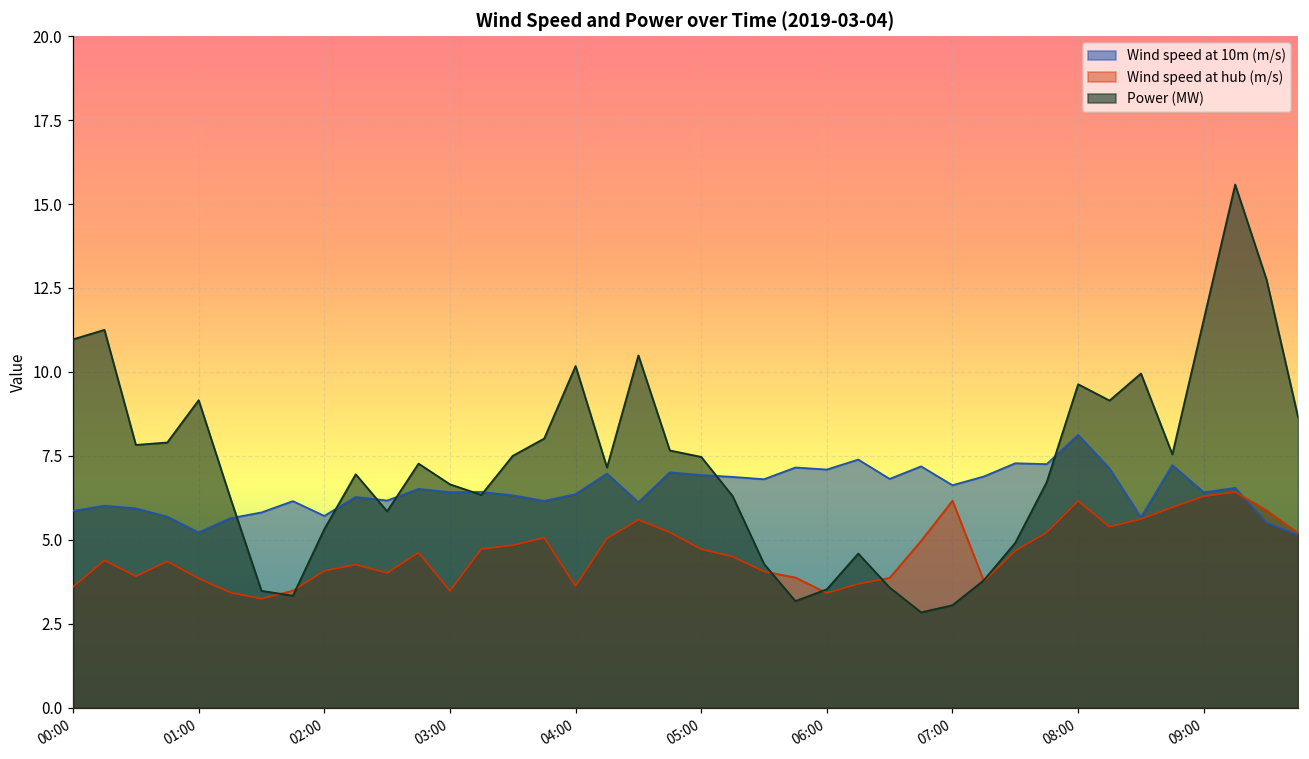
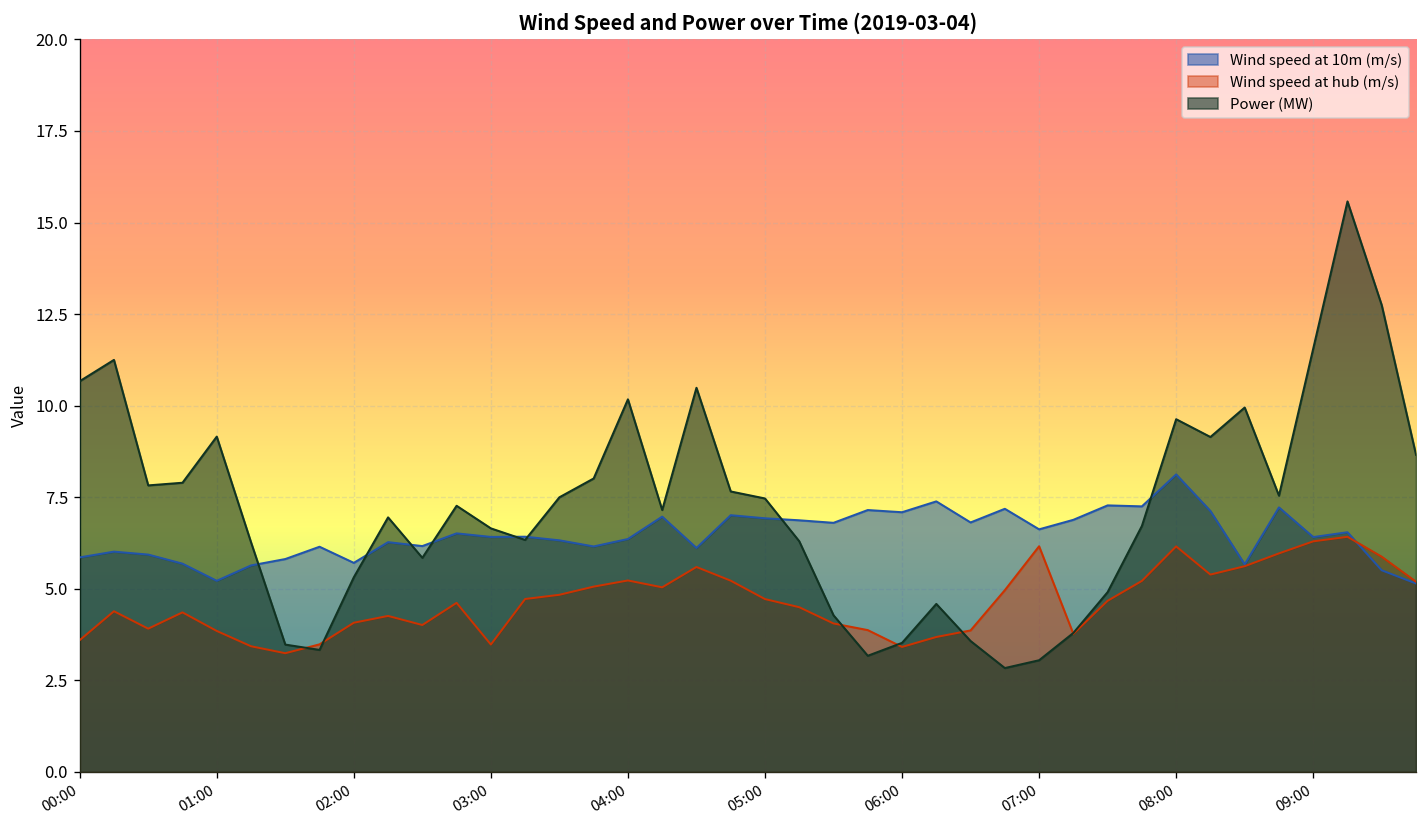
Power (MW), 00:00: 11.0 -> 10.7
Wind speed at hub (m/s), 04:00: 3.6 -> 5.2
